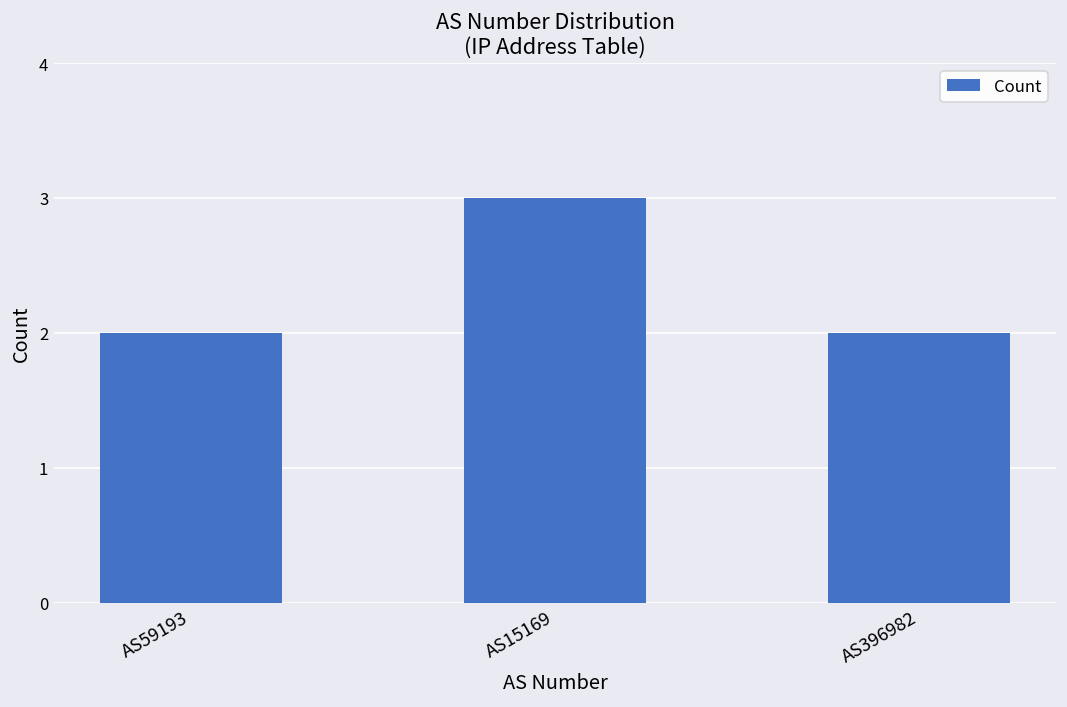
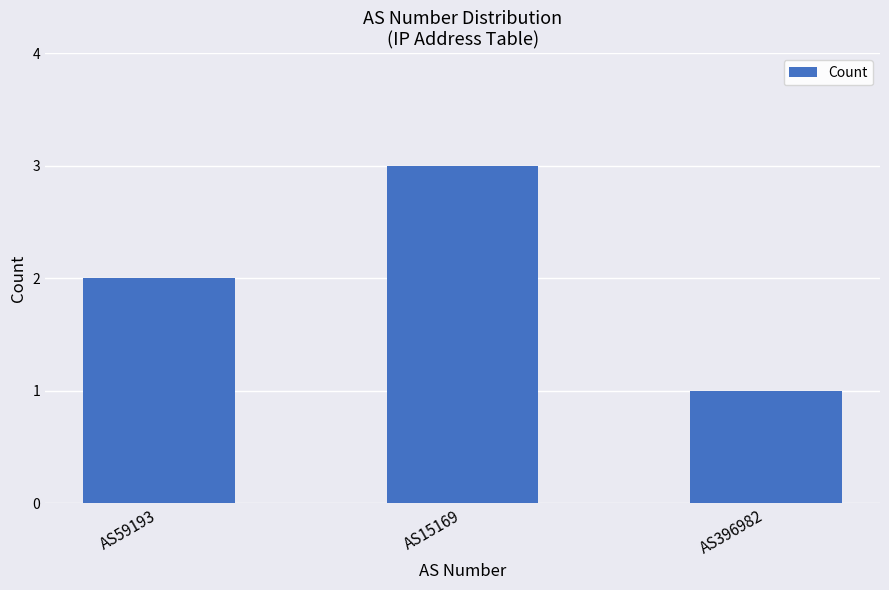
AS396982: 2 -> 1
